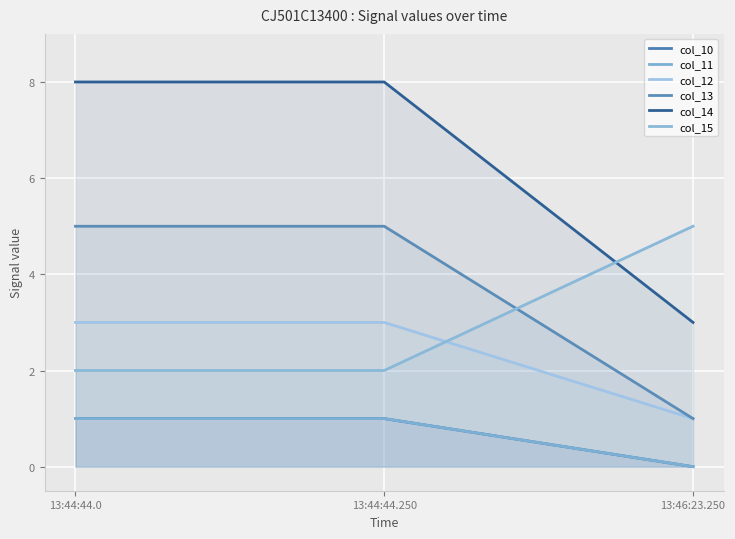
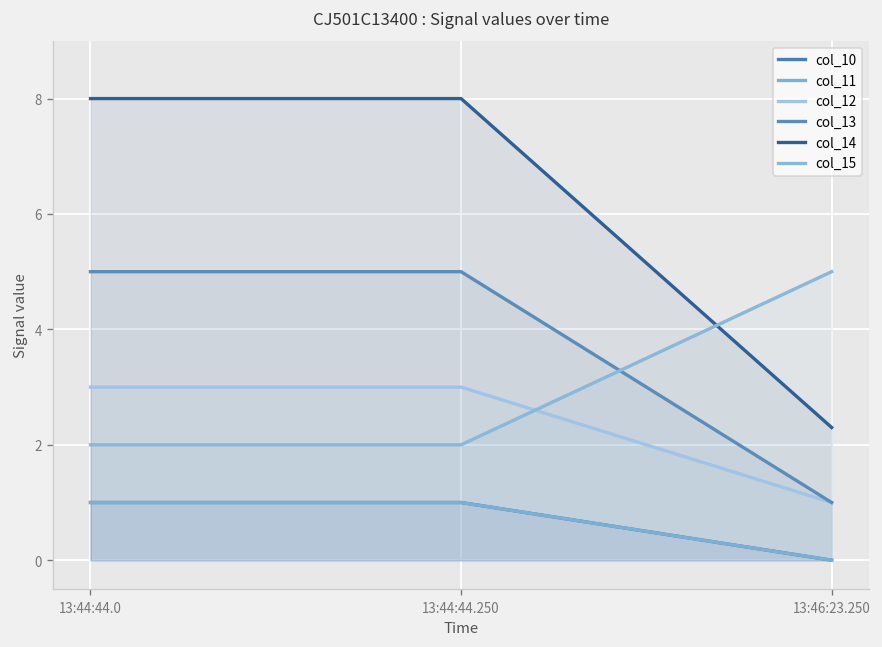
col_14, 13:46:23.250: 3.0 -> 2.3
